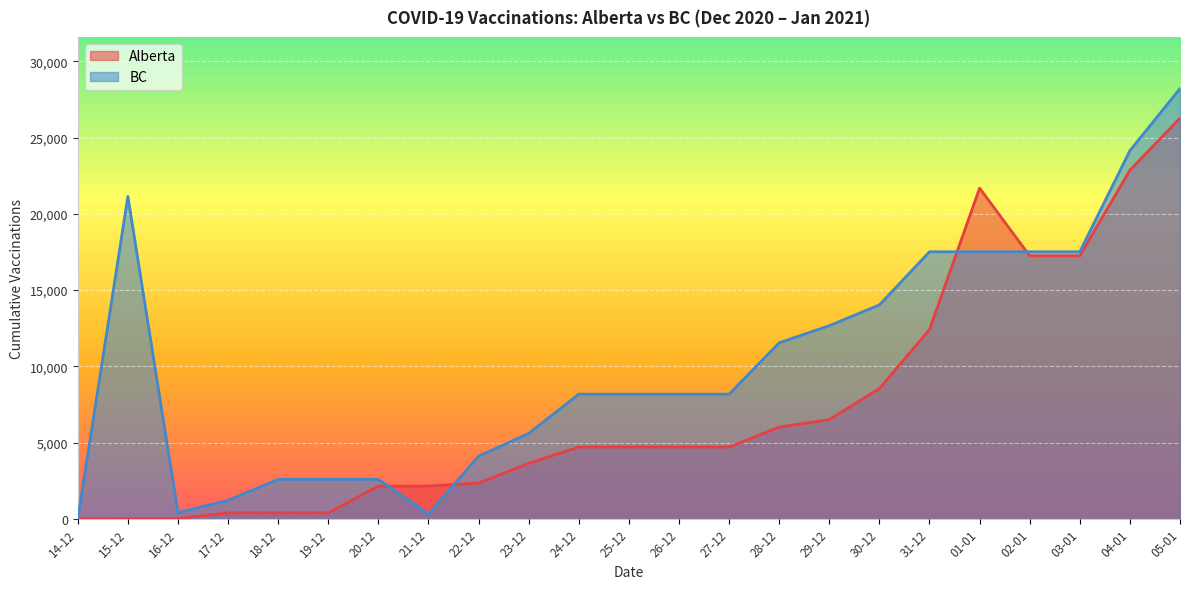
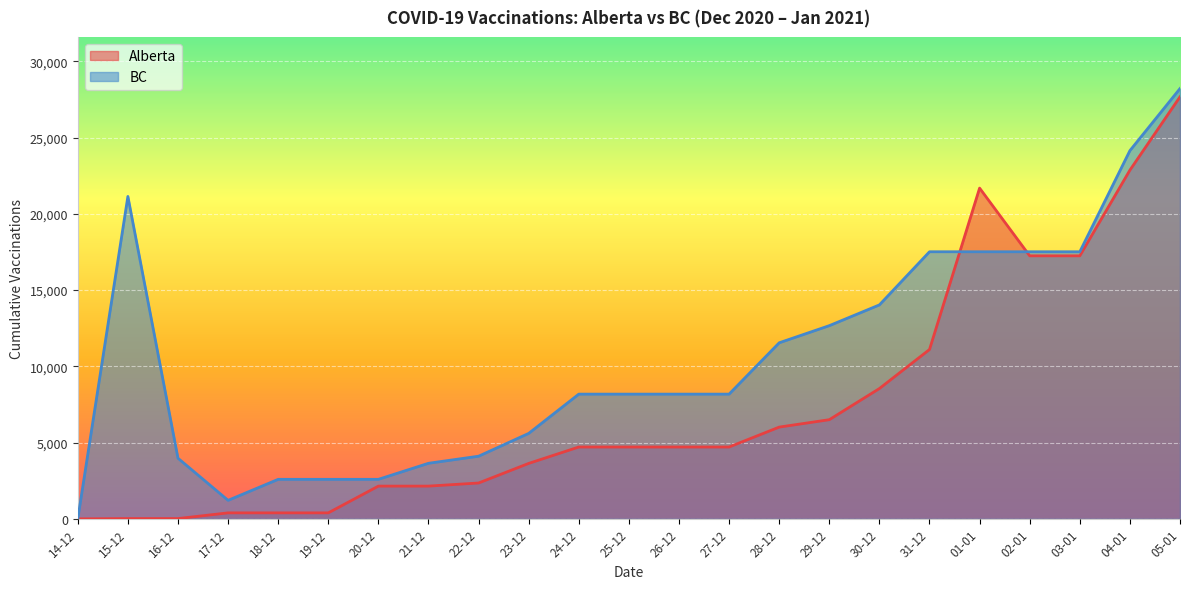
BC, 16-12: 400 -> 4,000
BC, 21-12: 300 -> 3,600
Alberta, 31-12: 12,400 -> 11,100
Alberta, 05-01: 26,300 -> 27,700
